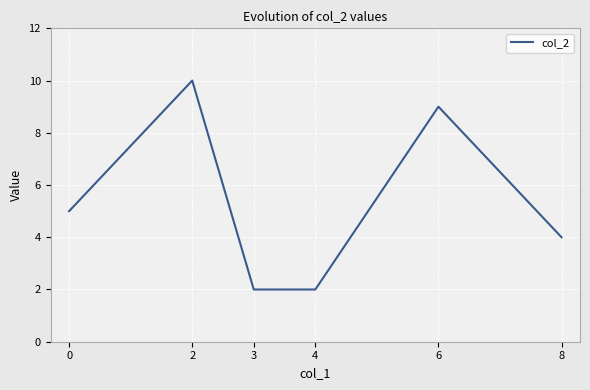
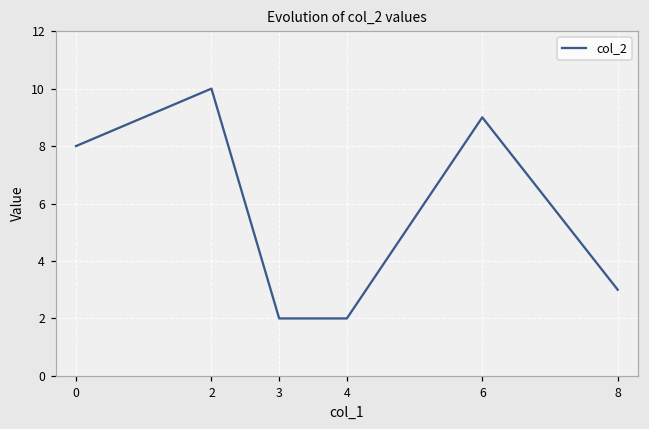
0: 5 -> 8
8: 4 -> 3
